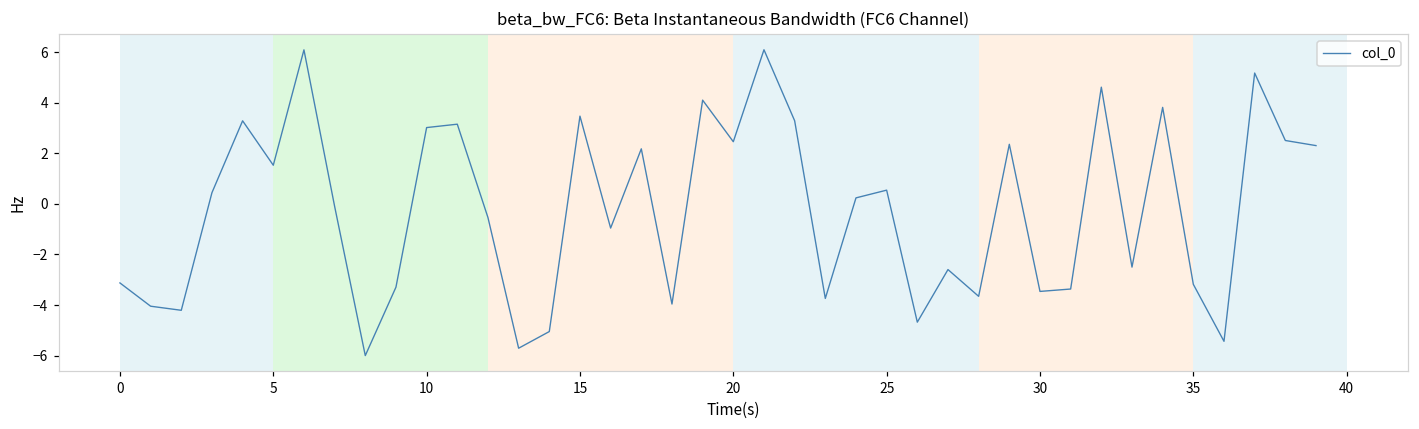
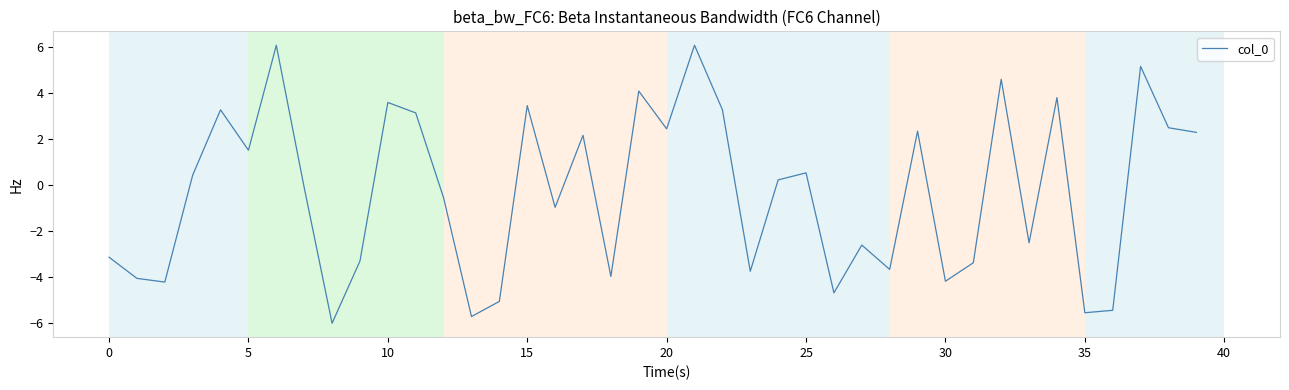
10: 3.0 -> 3.6
30: -3.5 -> -4.2
35: -3.2 -> -5.5
